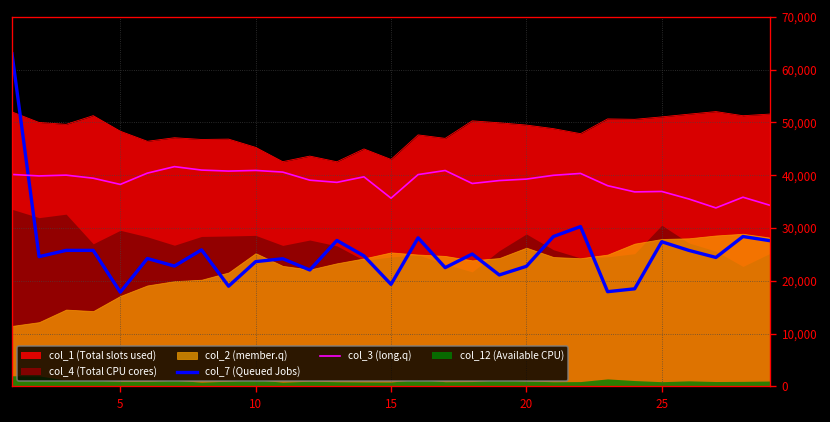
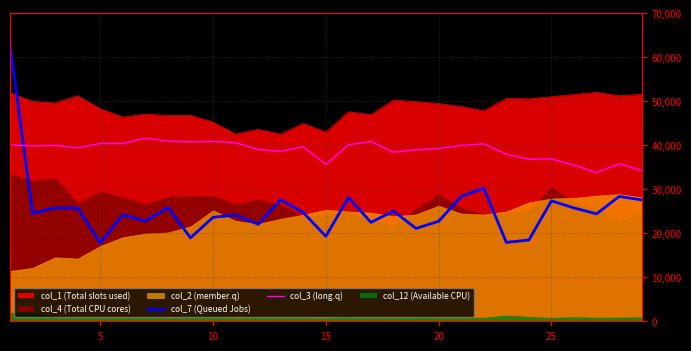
col_3 (long.q), 5: 38,000 -> 40,000
